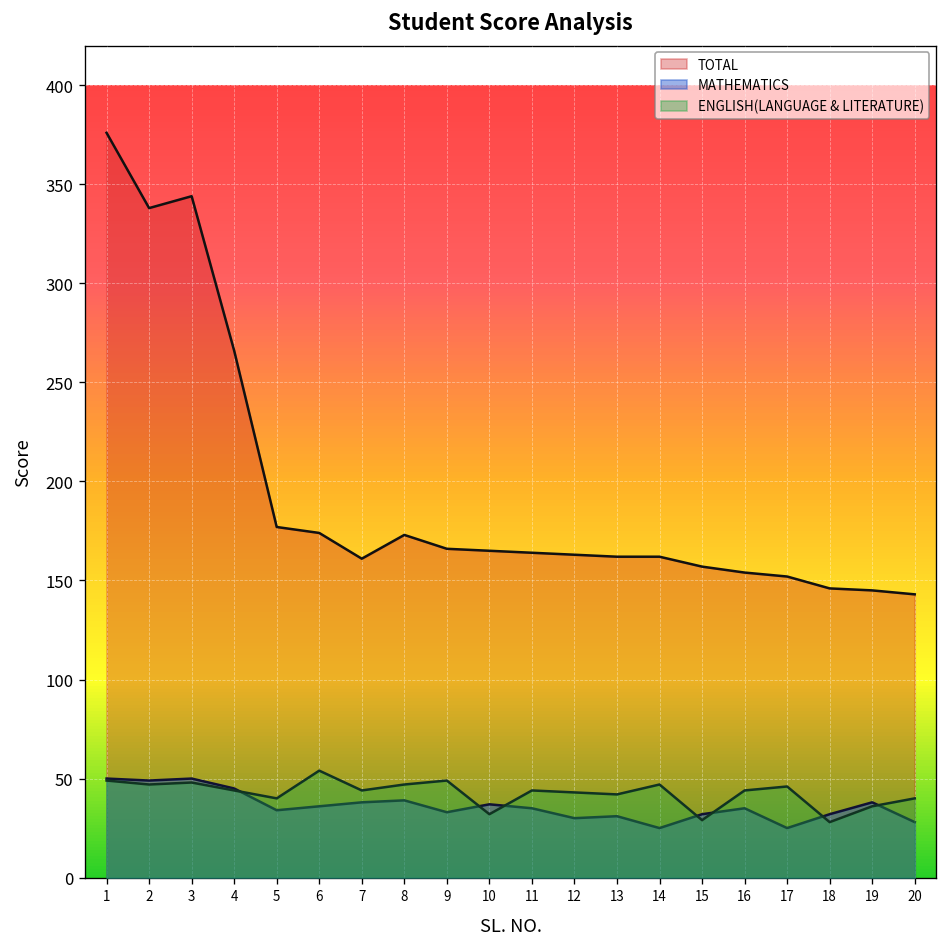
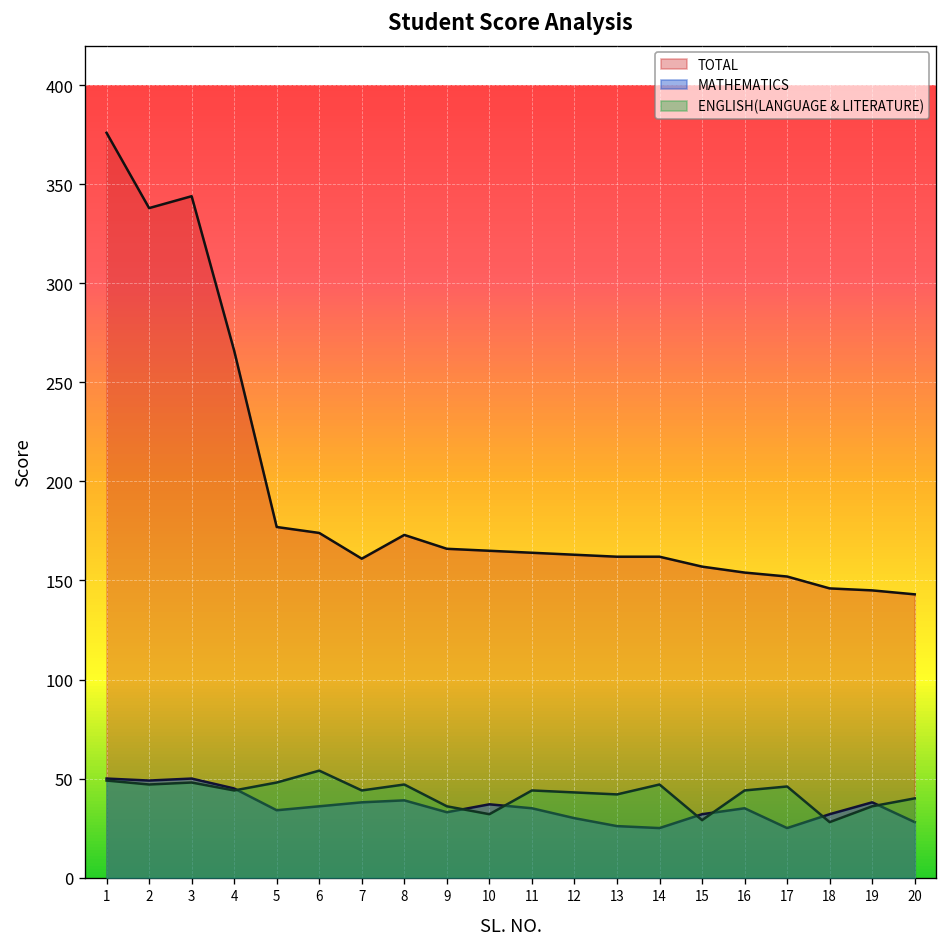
ENGLISH(LANGUAGE & LITERATURE), 5: 40 -> 48
ENGLISH(LANGUAGE & LITERATURE), 9: 49 -> 36
MATHEMATICS, 13: 31 -> 26
